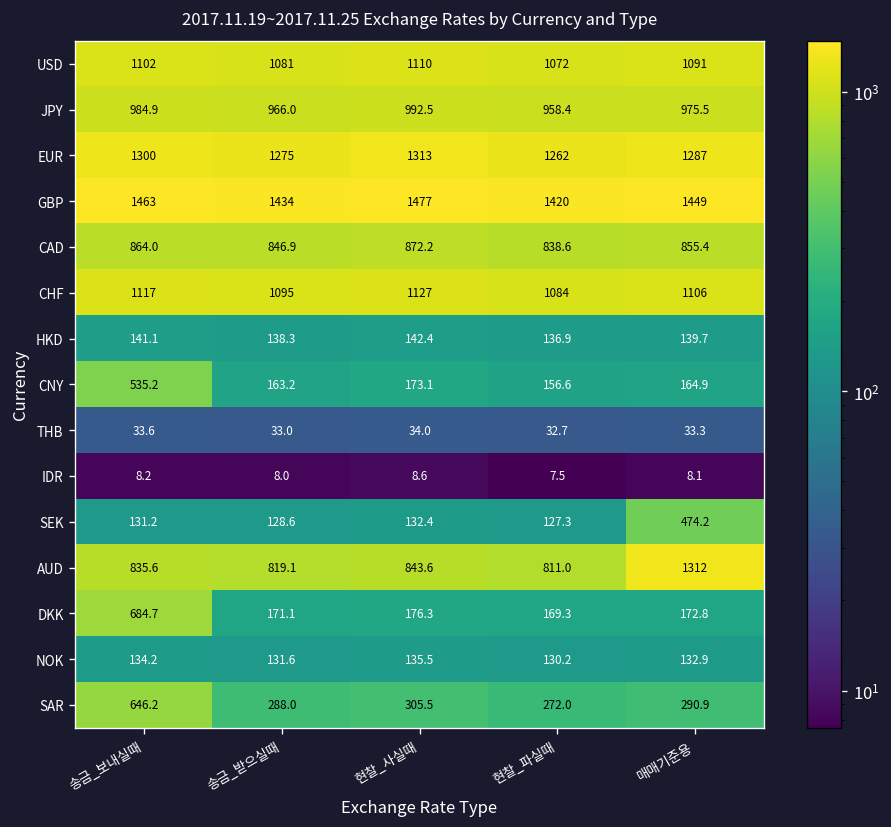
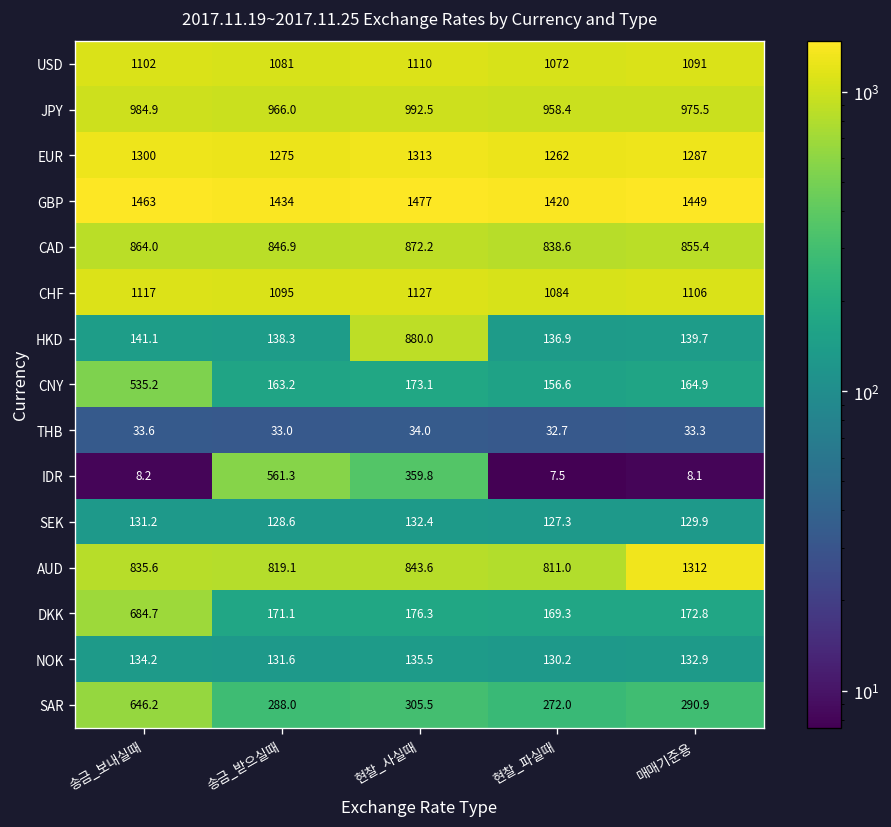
HKD, 현찰_사실때: 142.4 -> 880.0
IDR, 송금_받으실때: 8.0 -> 561.3
IDR, 현찰_사실때: 8.6 -> 359.8
SEK, 매매기준용: 474.2 -> 129.9
